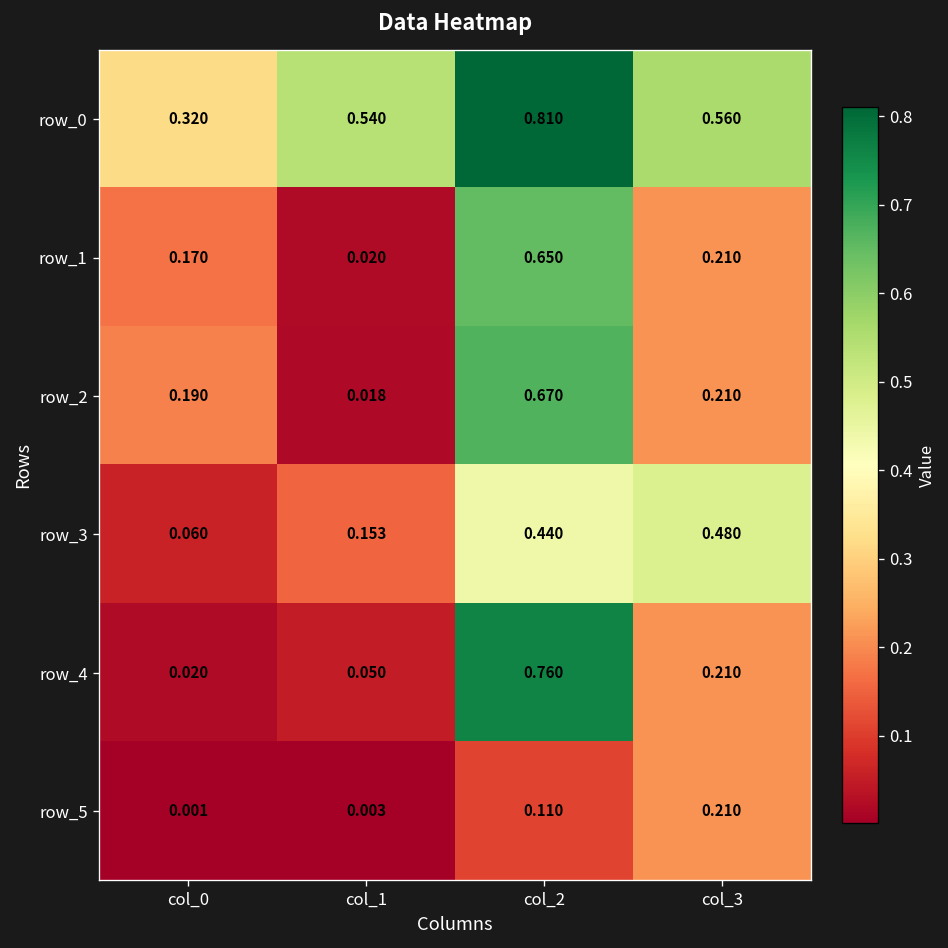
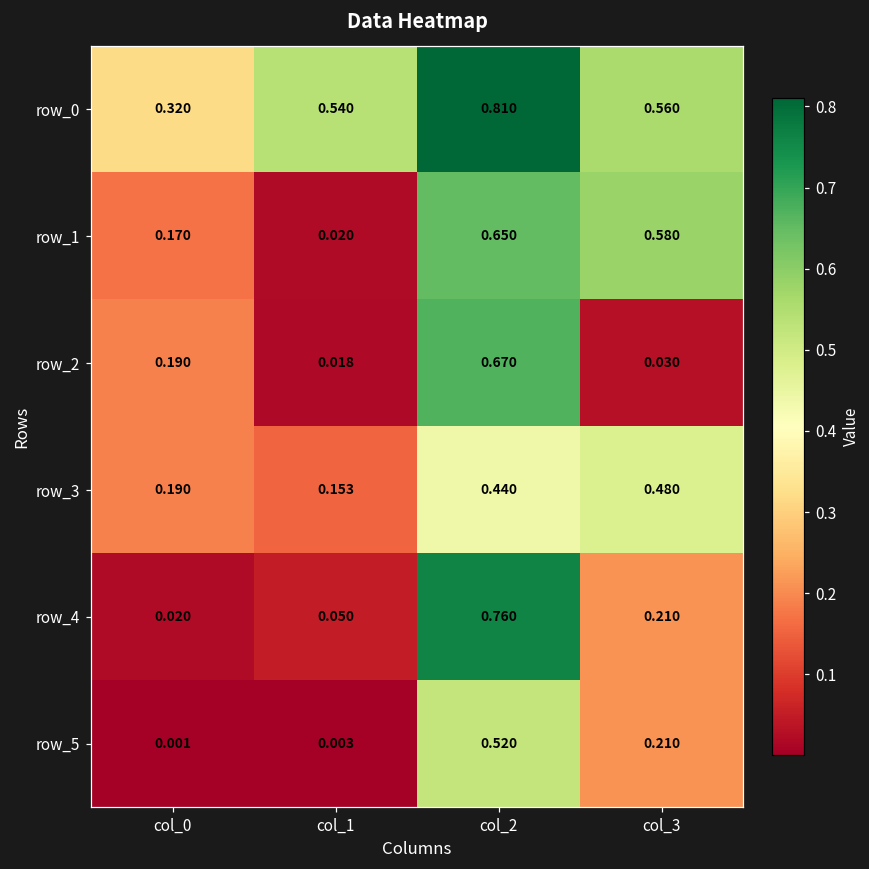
row_1, col_3: 0.210 -> 0.580
row_2, col_3: 0.210 -> 0.030
row_3, col_0: 0.060 -> 0.190
row_5, col_2: 0.110 -> 0.520
